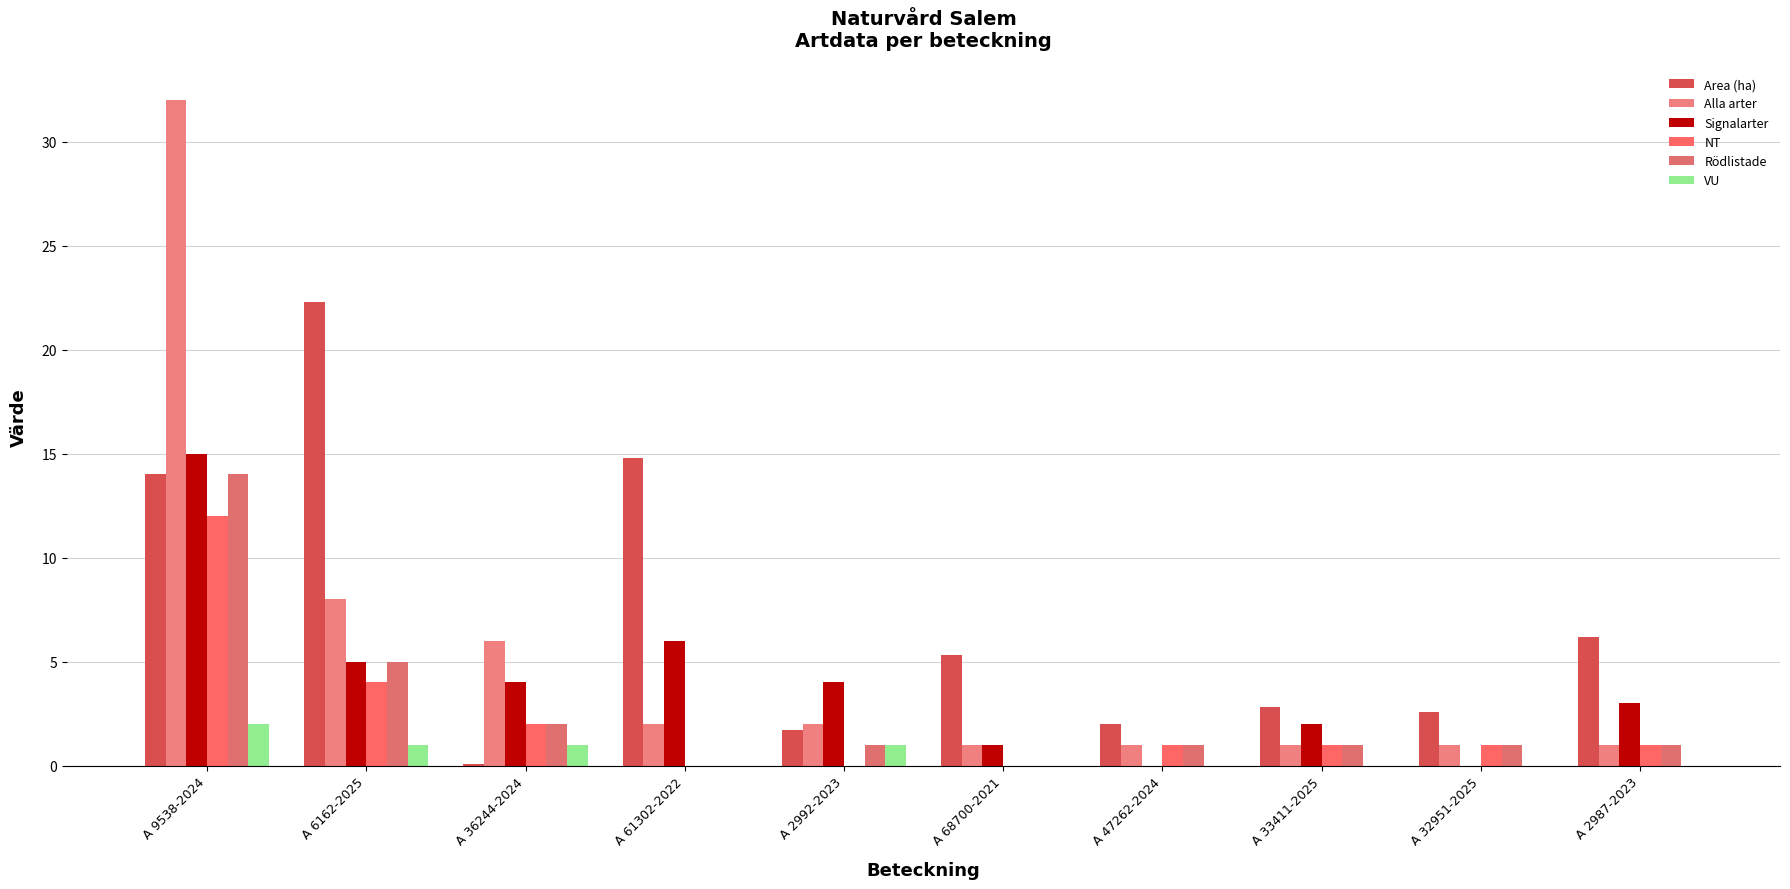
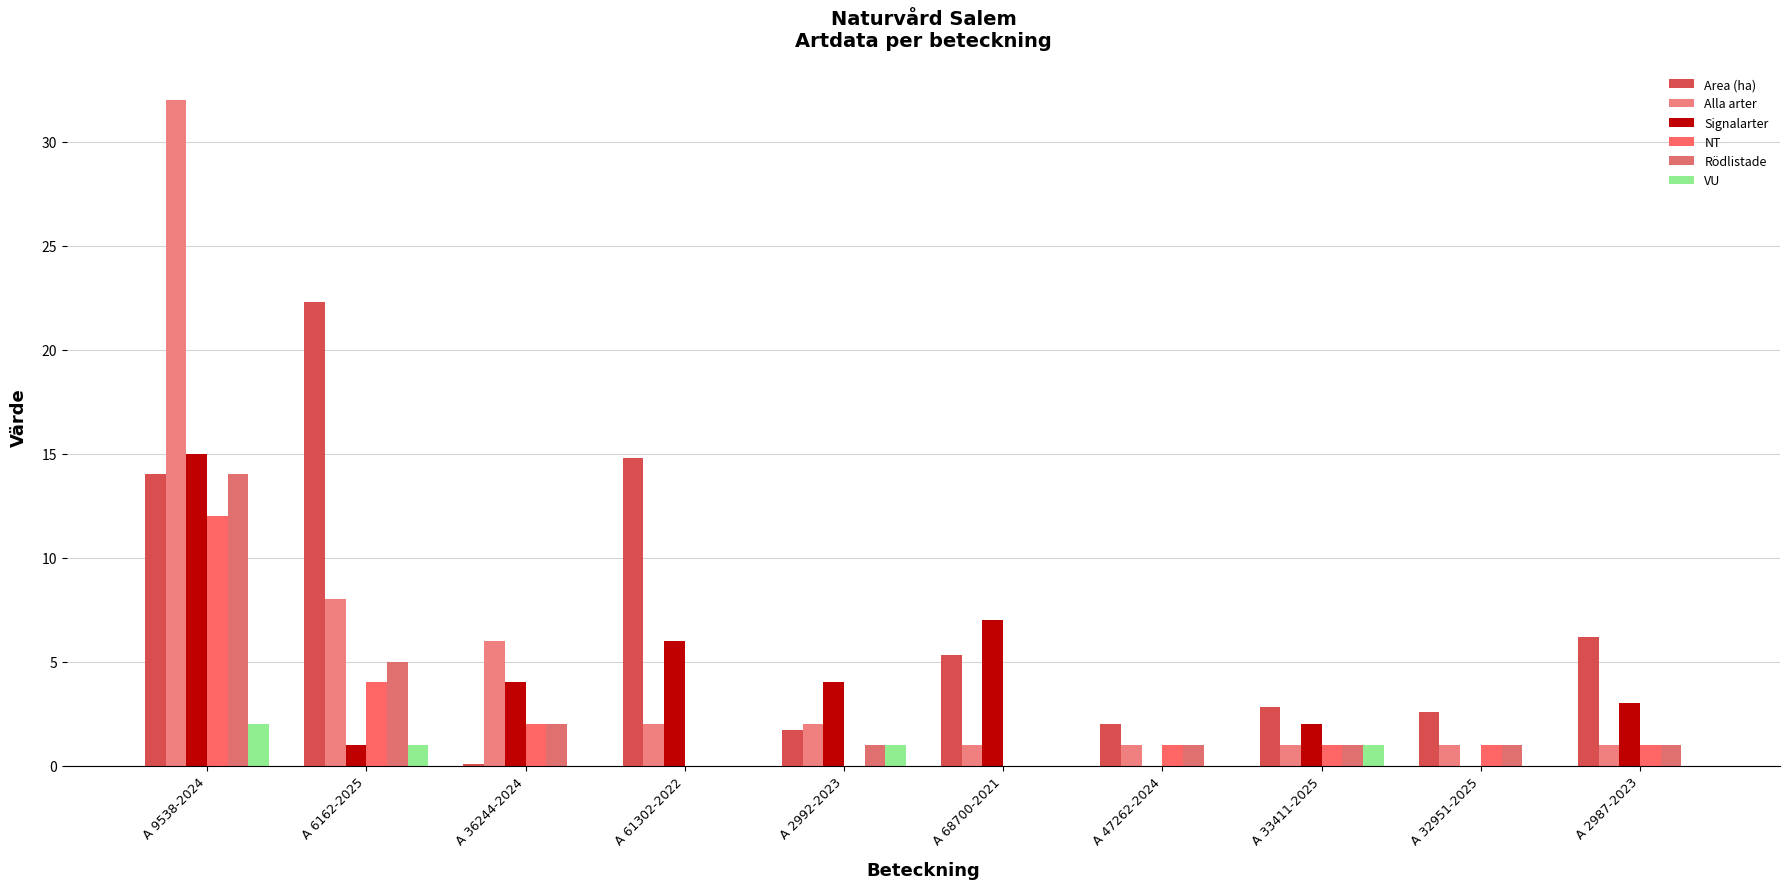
Signalarter, A 6162-2025: 5 -> 1
VU, A 36244-2024: 1 -> 0
Signalarter, A 68700-2021: 1 -> 7
VU, A 33411-2025: 0 -> 1
